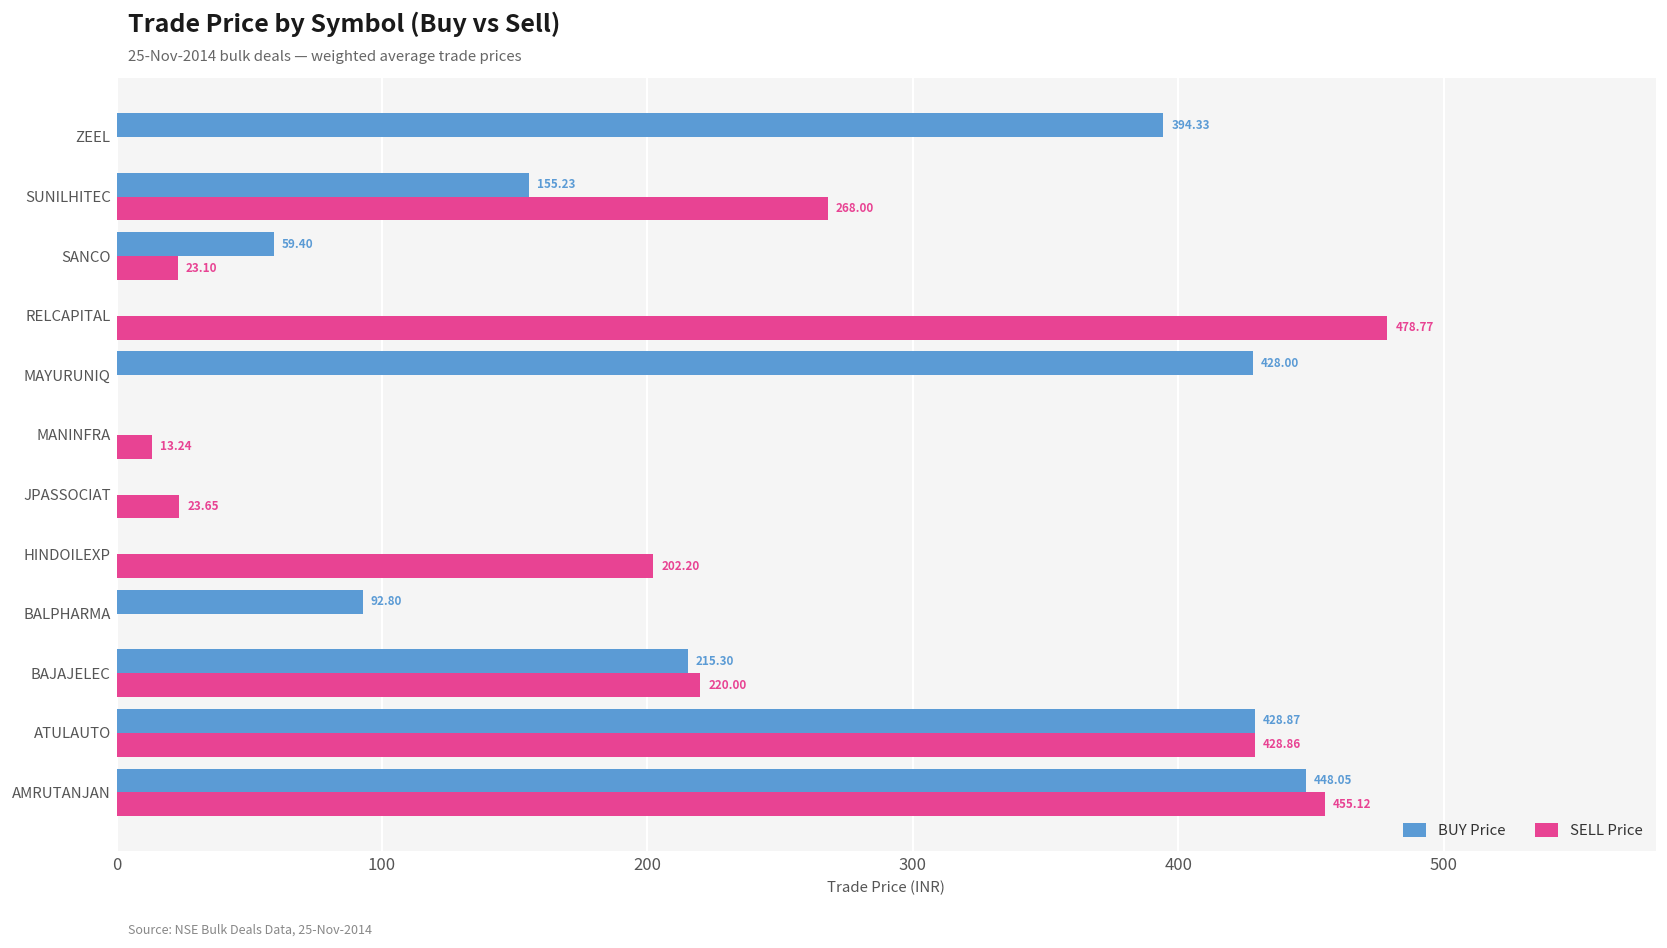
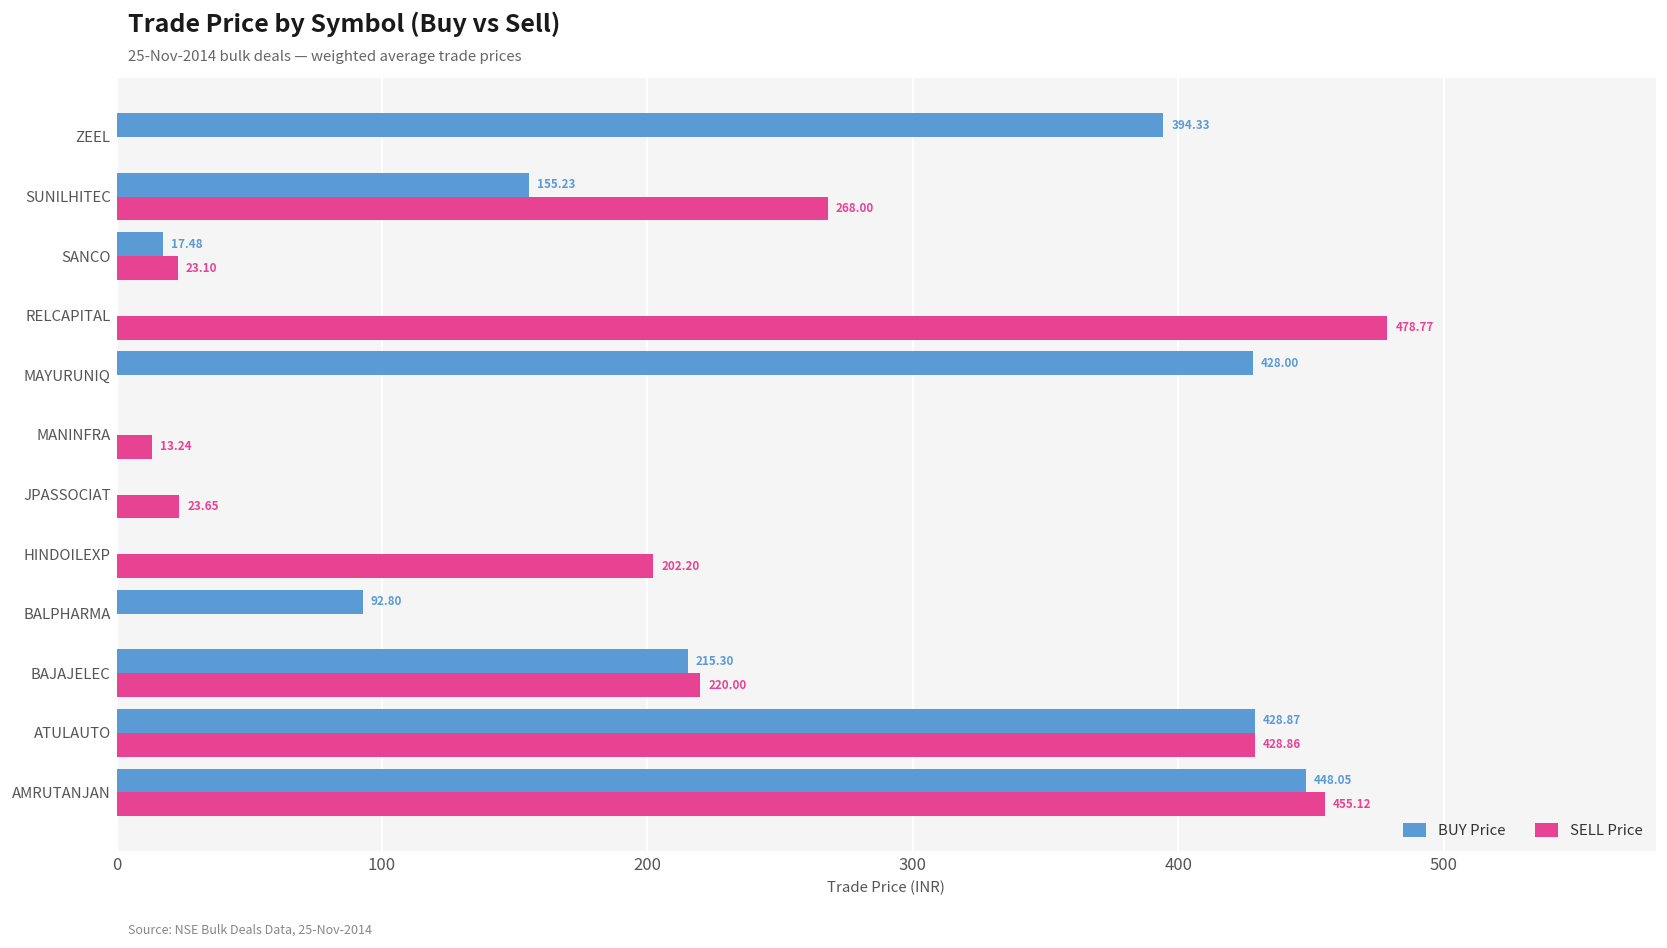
BUY Price, SANCO: 59.40 -> 17.48
